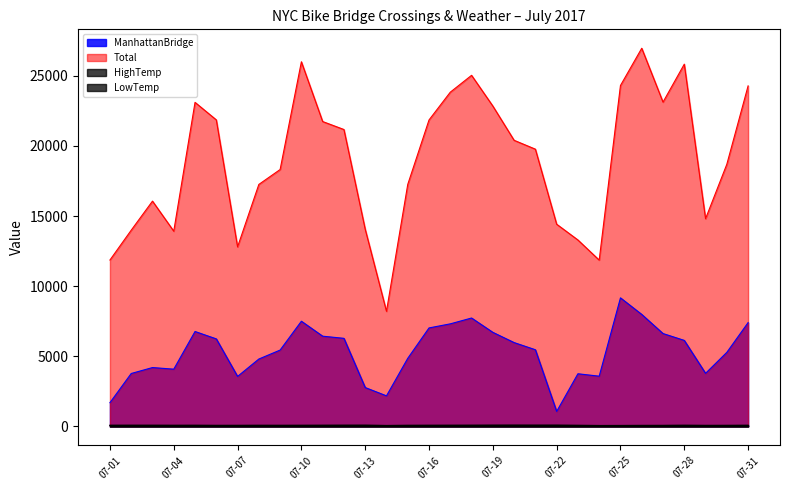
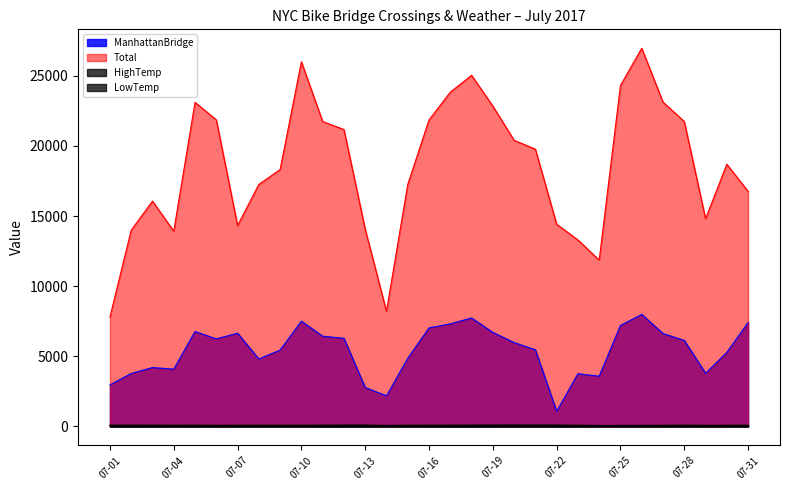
ManhattanBridge, 07-01: 1700 -> 3000
Total, 07-01: 11900 -> 7800
ManhattanBridge, 07-07: 3600 -> 6700
Total, 07-07: 12800 -> 14300
ManhattanBridge, 07-25: 9200 -> 7200
Total, 07-28: 25800 -> 21700
Total, 07-31: 24300 -> 16800
